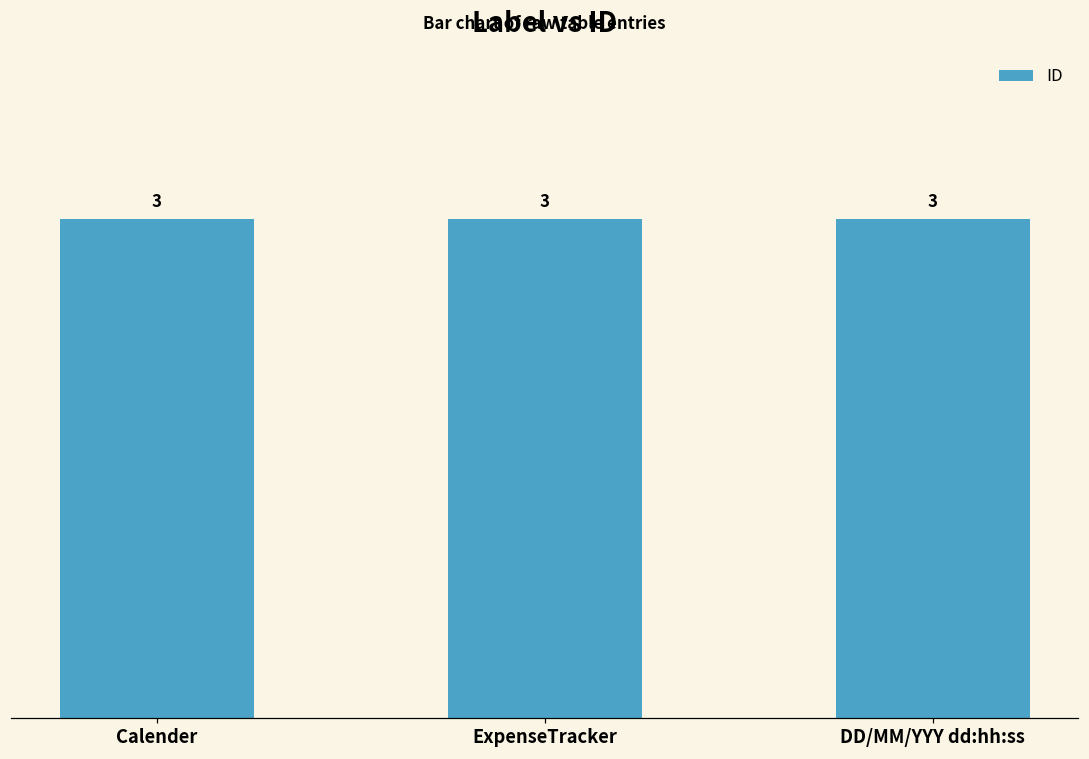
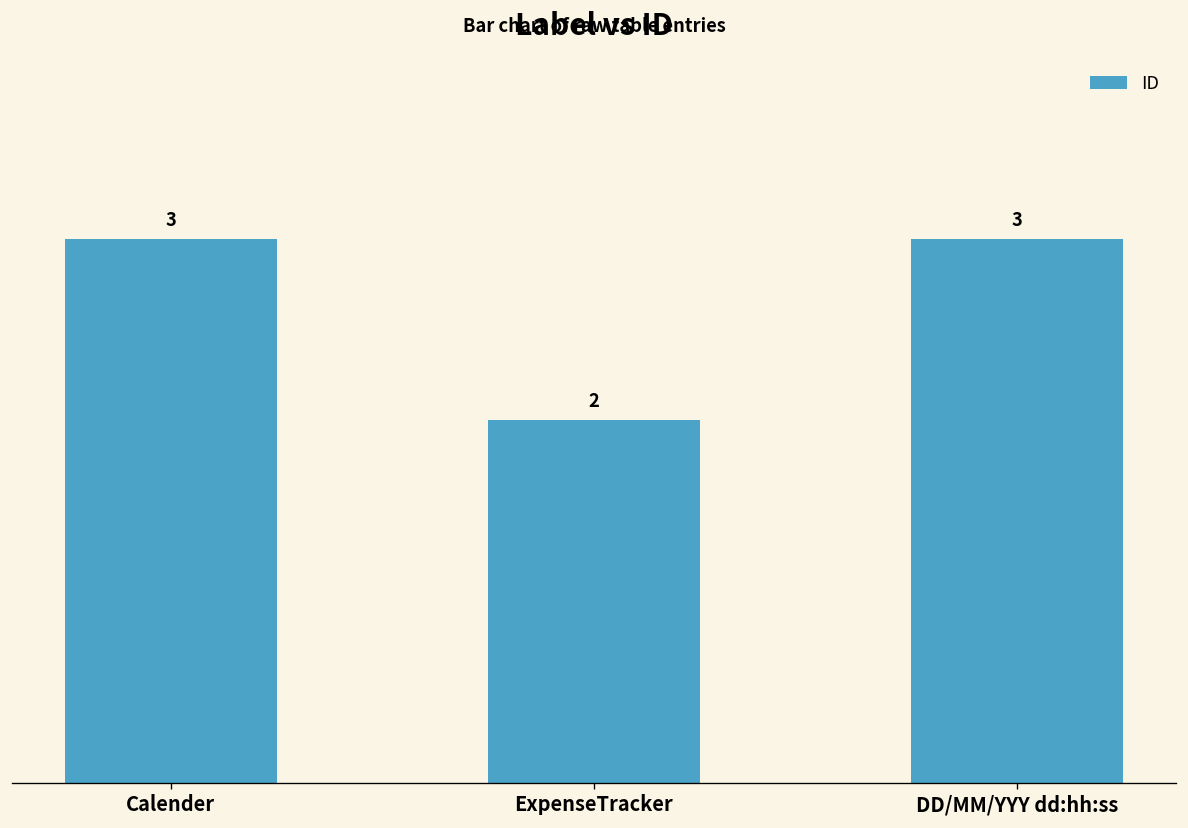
ExpenseTracker: 3 -> 2
